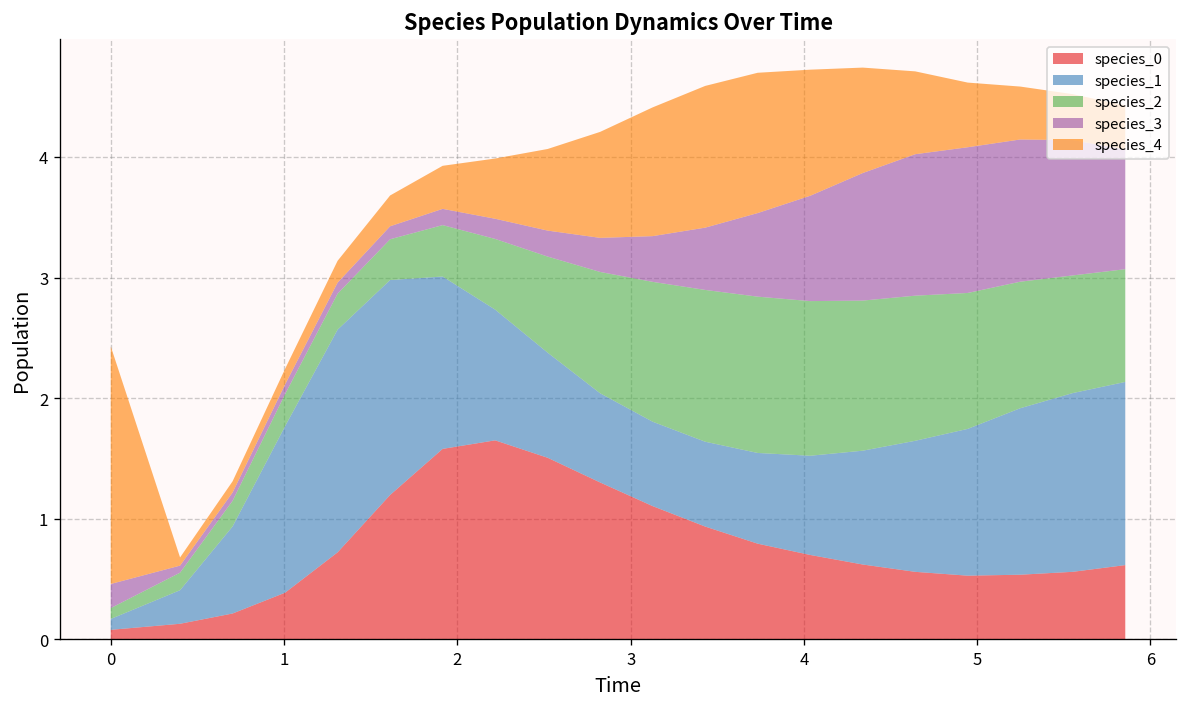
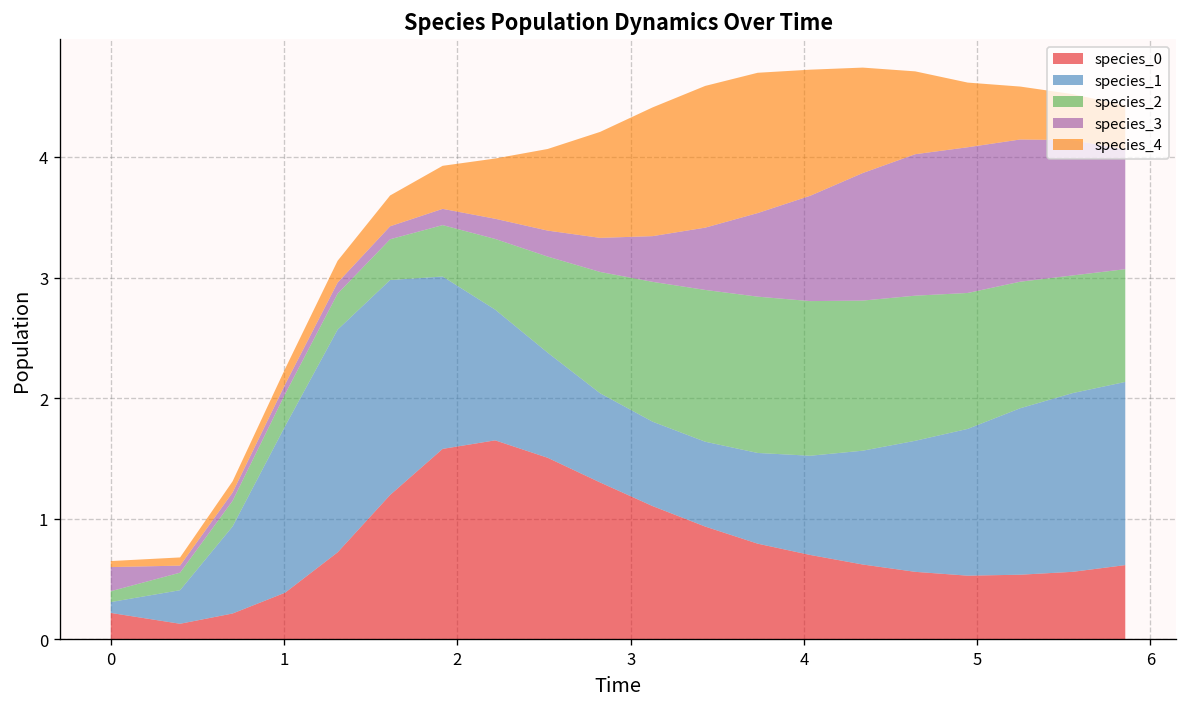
species_0, 0: 0.08 -> 0.22
species_4, 0: 1.97 -> 0.05
